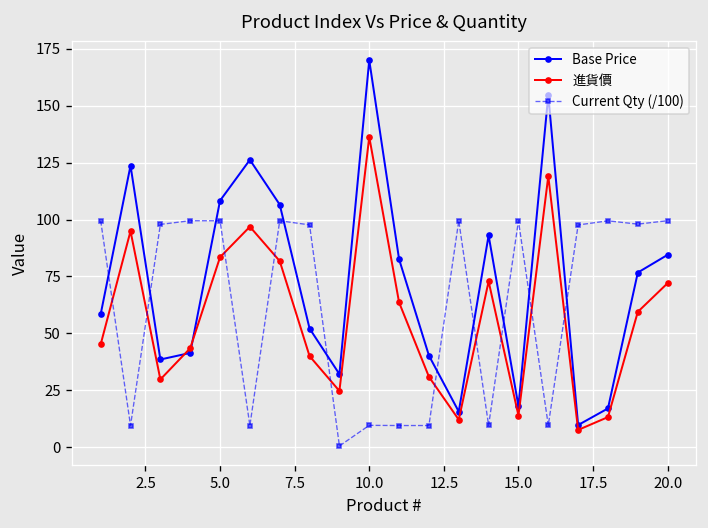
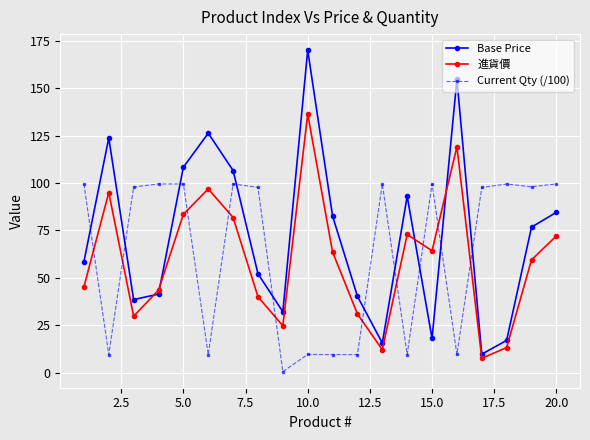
進貨價, 15.0: 14 -> 64
